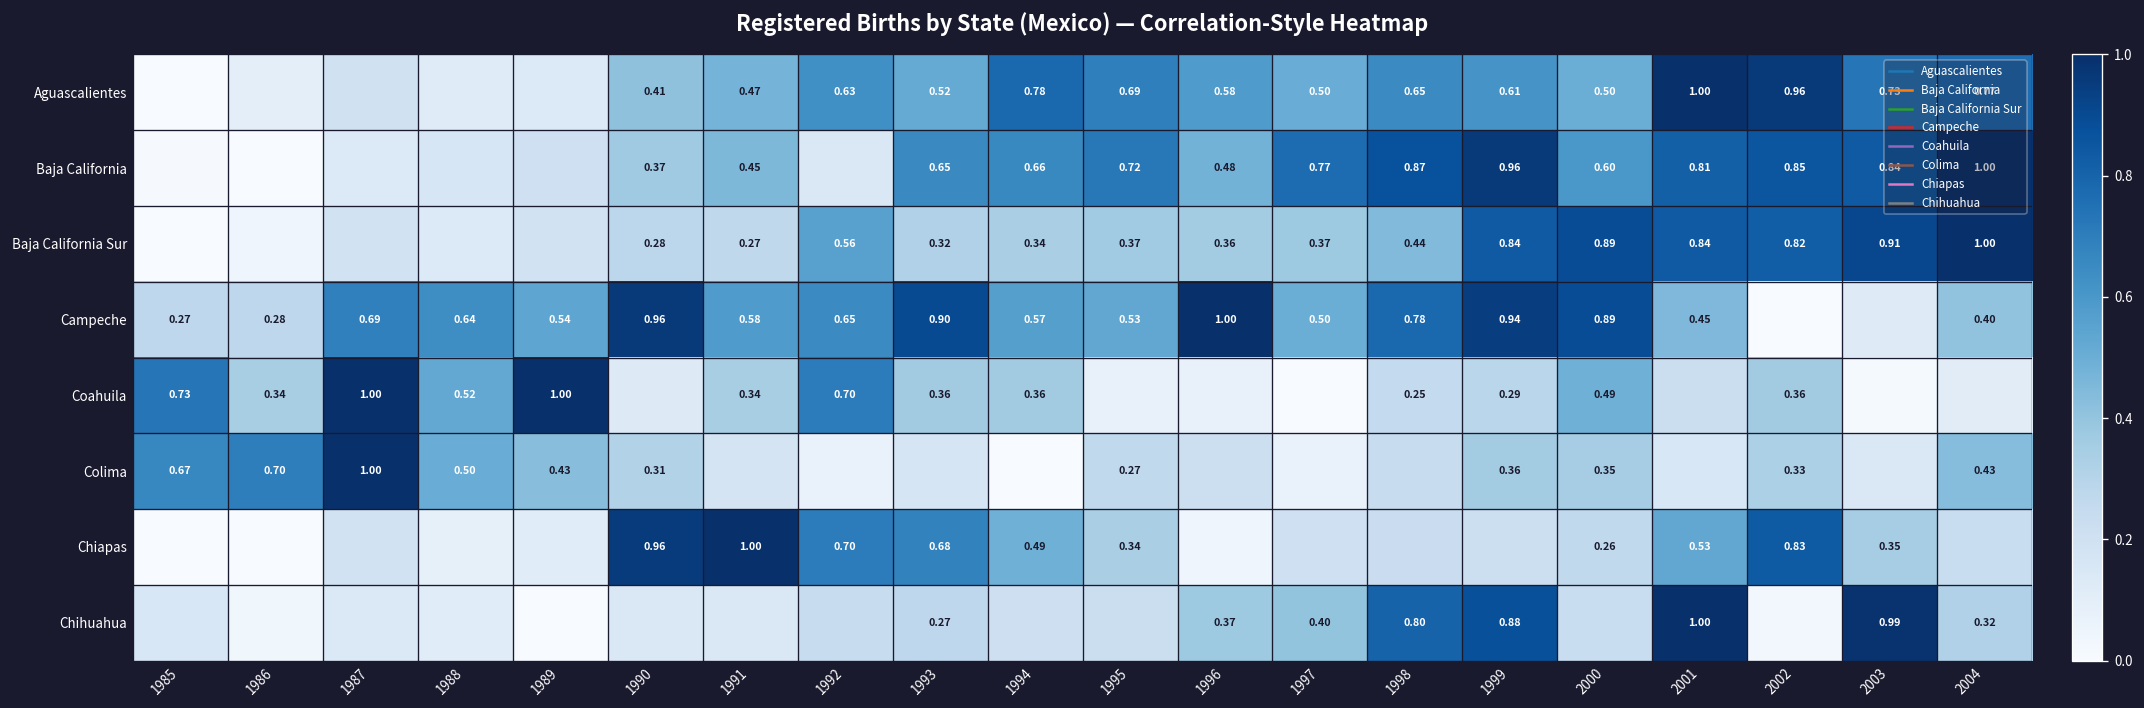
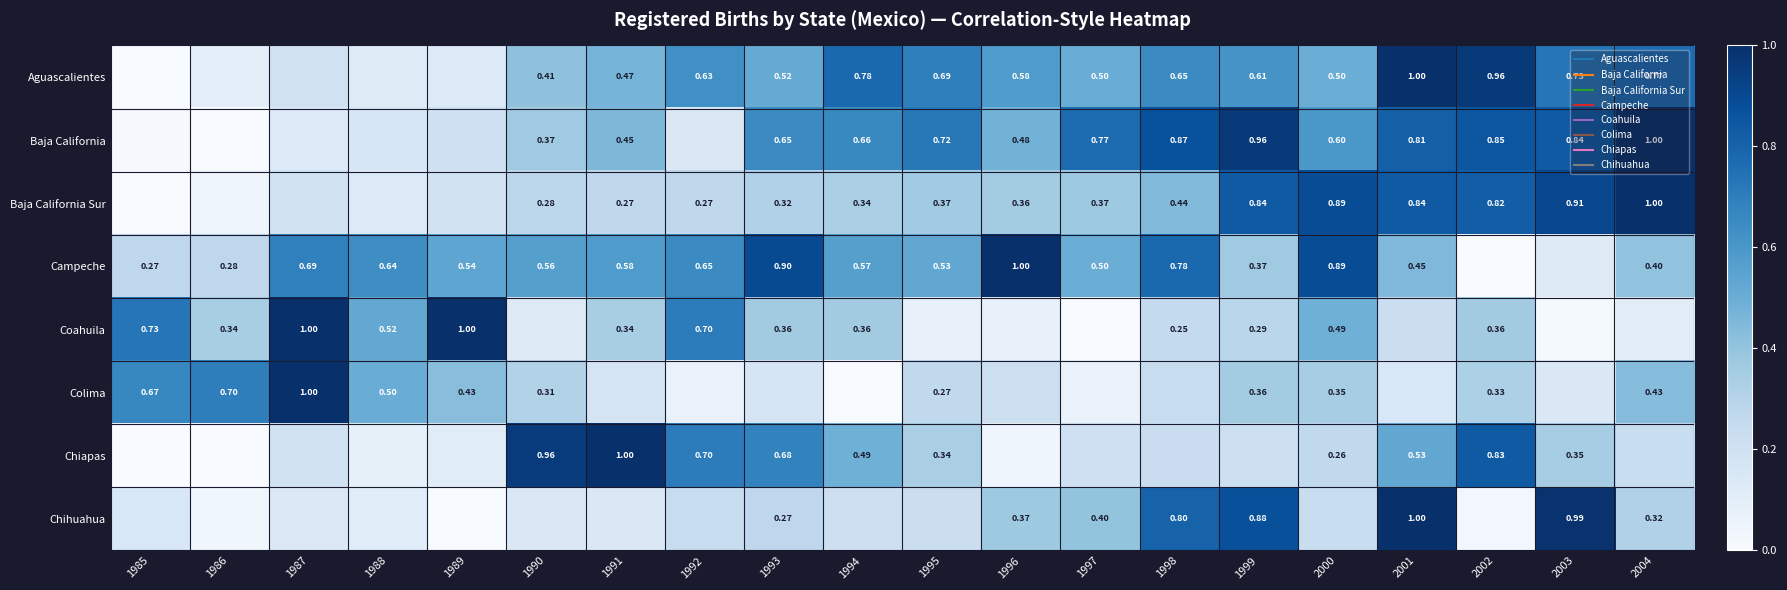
Baja California Sur, 1992: 0.56 -> 0.27
Campeche, 1990: 0.96 -> 0.56
Campeche, 1999: 0.94 -> 0.37
